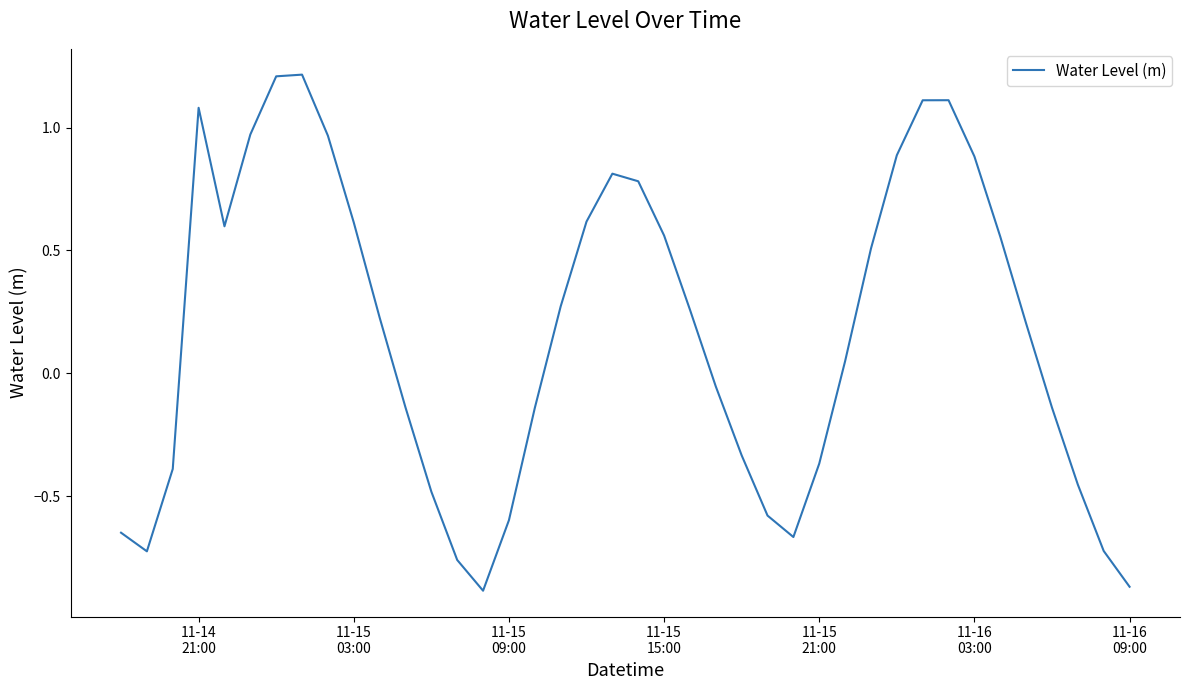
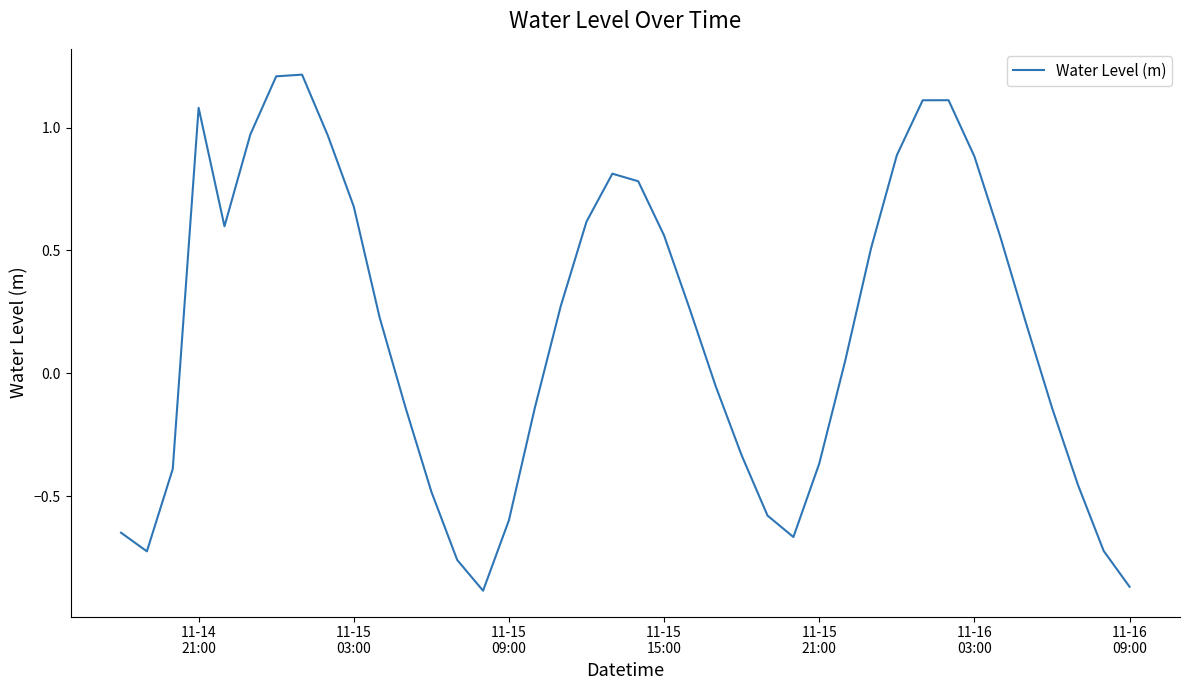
11-15 03:00: 0.61 -> 0.68
